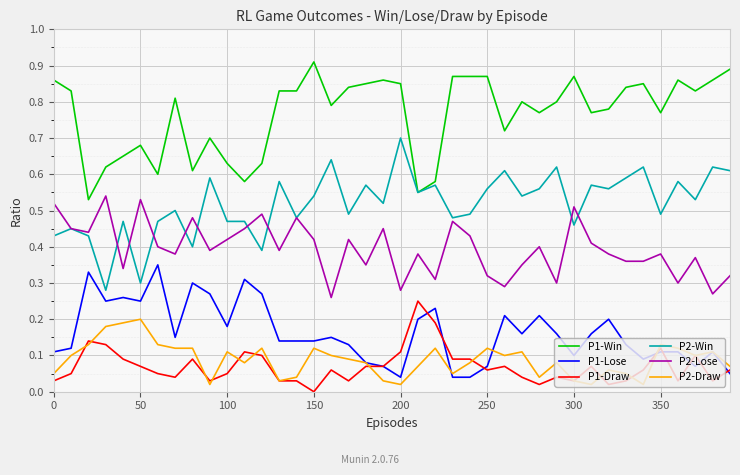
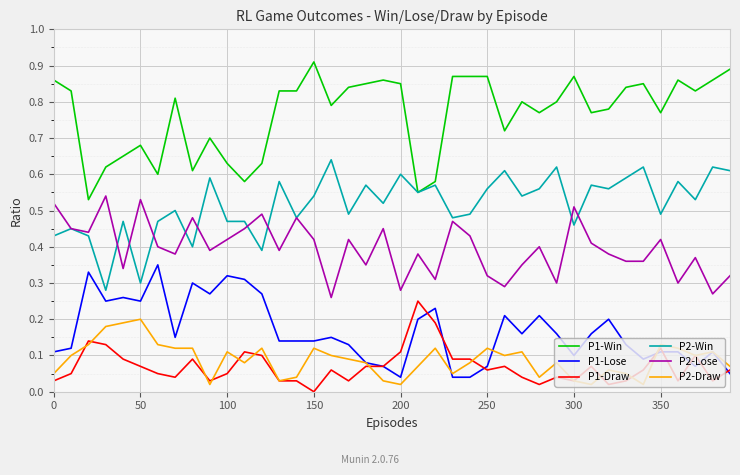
P1-Lose, 100: 0.18 -> 0.32
P2-Win, 200: 0.7 -> 0.6
P2-Lose, 350: 0.38 -> 0.42
